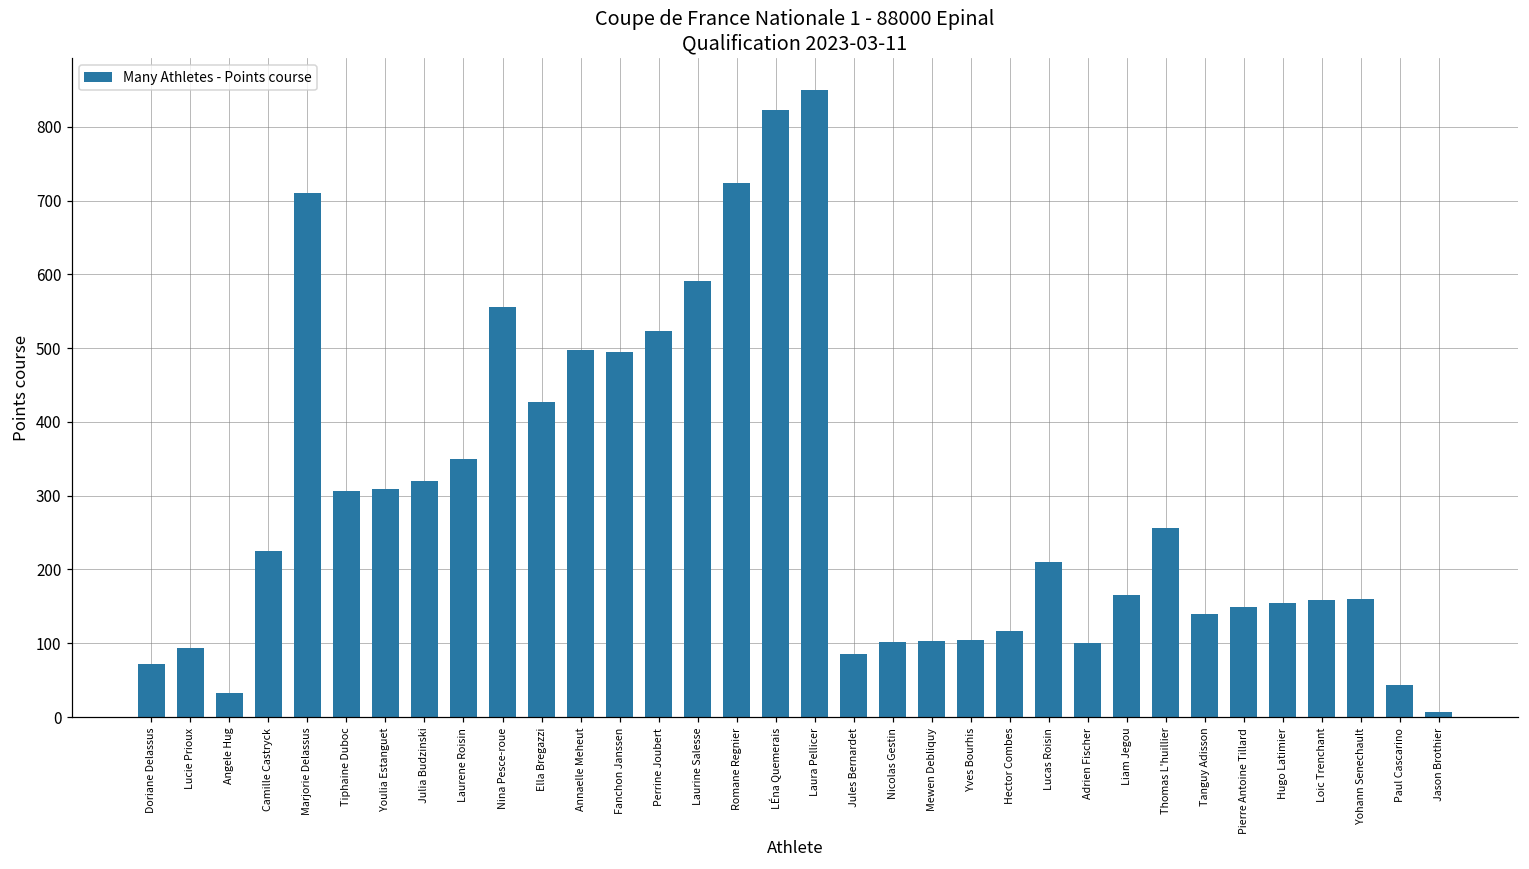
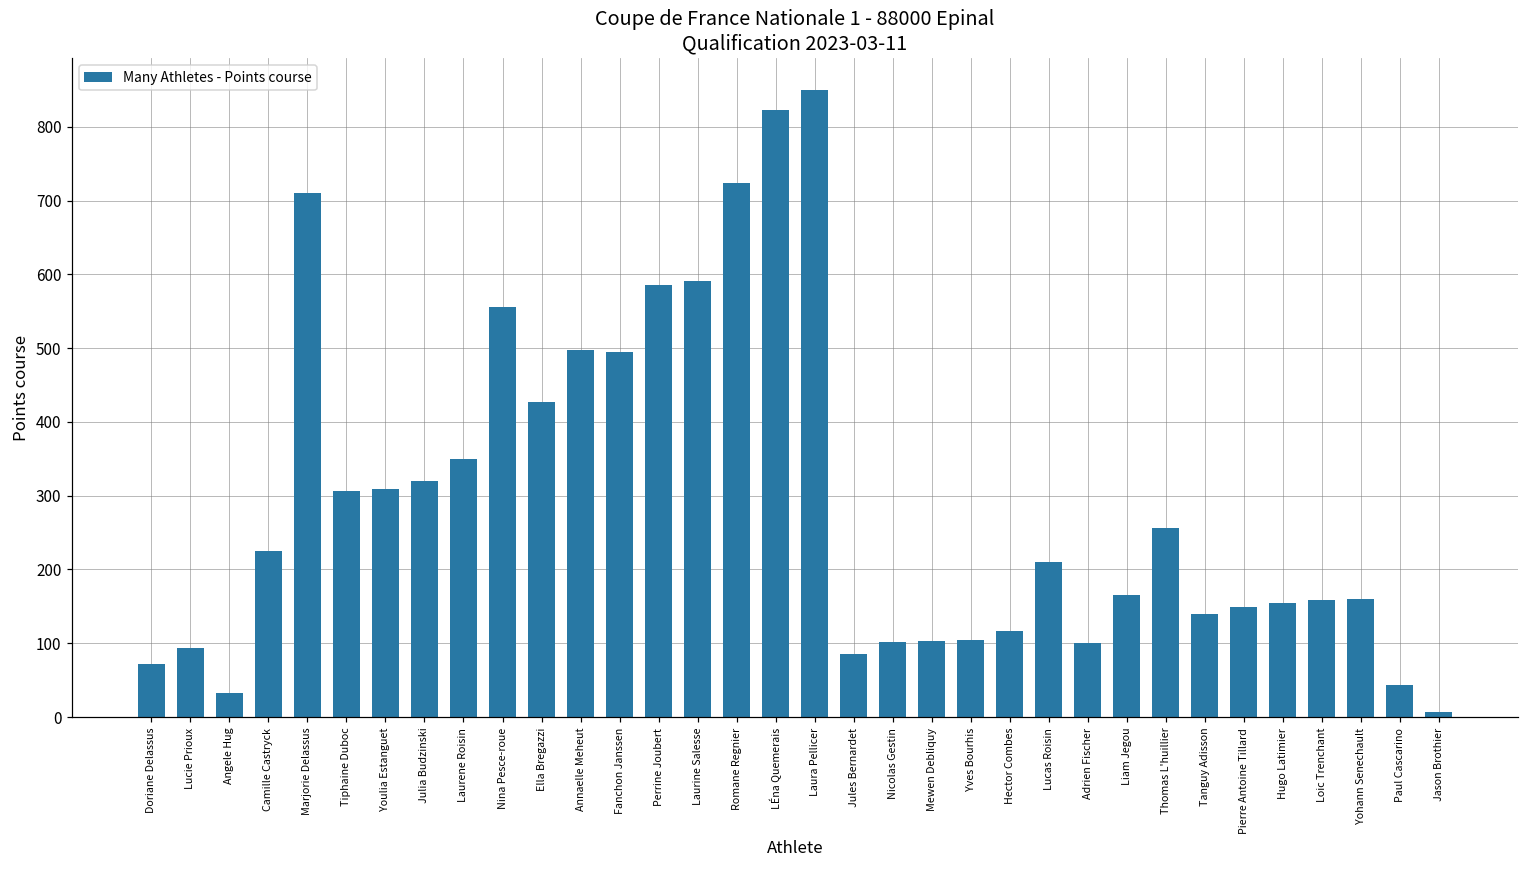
Perrine Joubert: 520 -> 590
